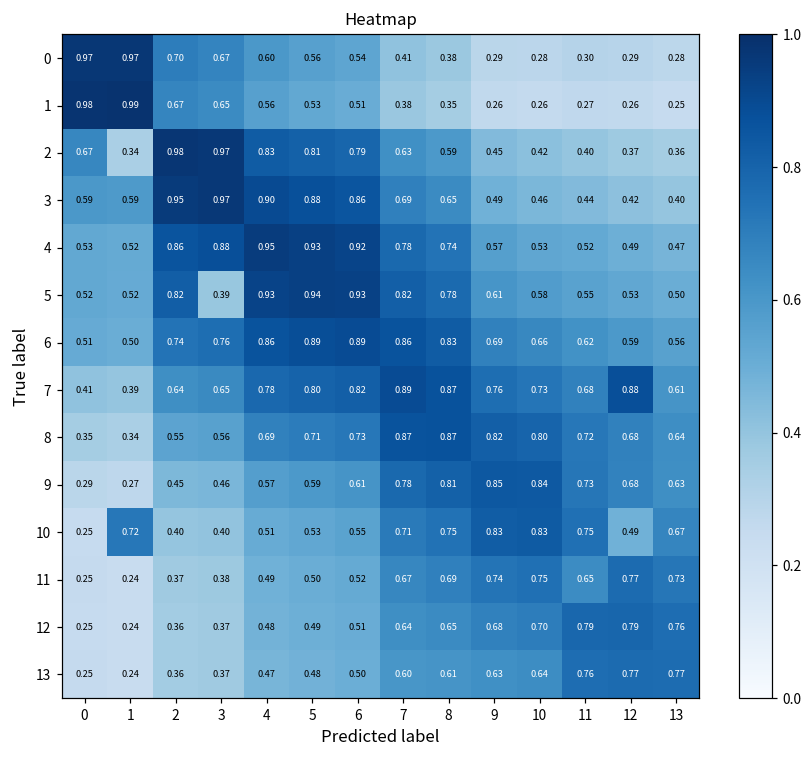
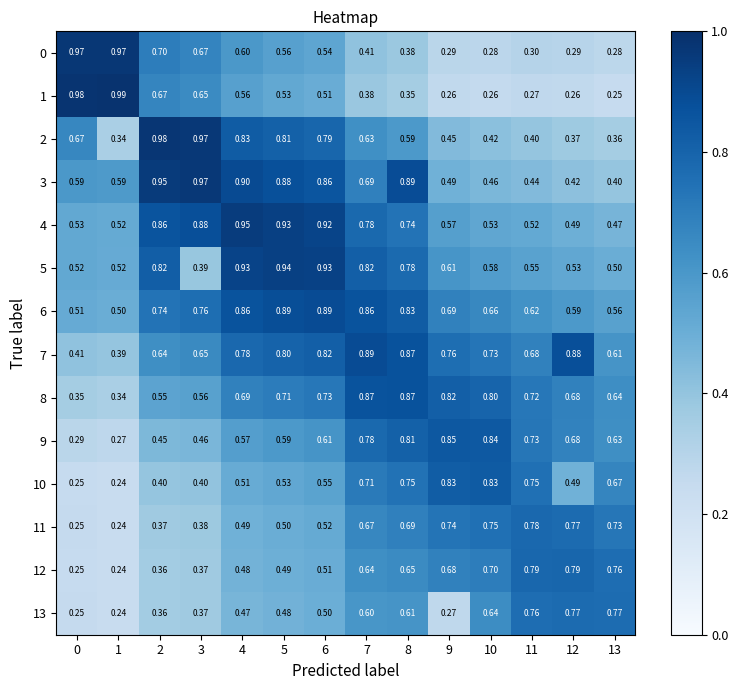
3, 8: 0.65 -> 0.89
10, 1: 0.72 -> 0.24
11, 11: 0.65 -> 0.78
13, 9: 0.63 -> 0.27
